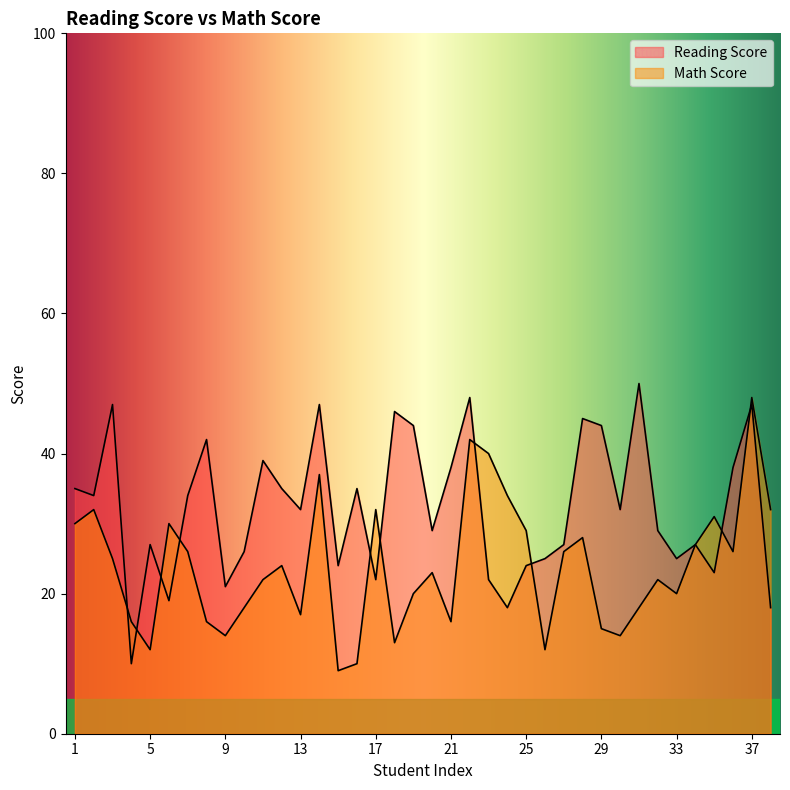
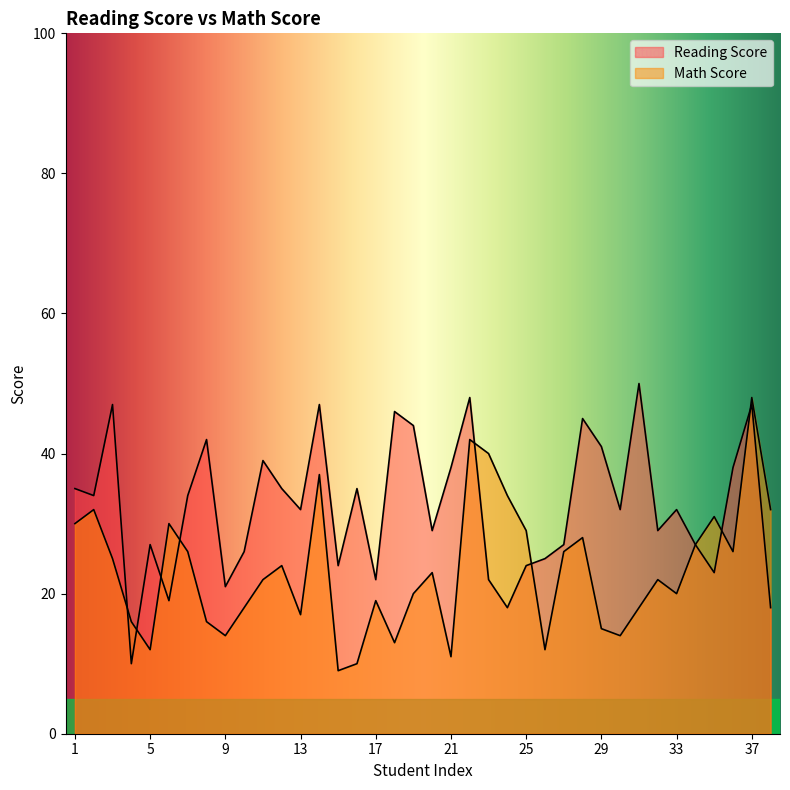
Math Score, 17: 32 -> 19
Math Score, 21: 16 -> 11
Reading Score, 29: 44 -> 41
Reading Score, 33: 25 -> 32
